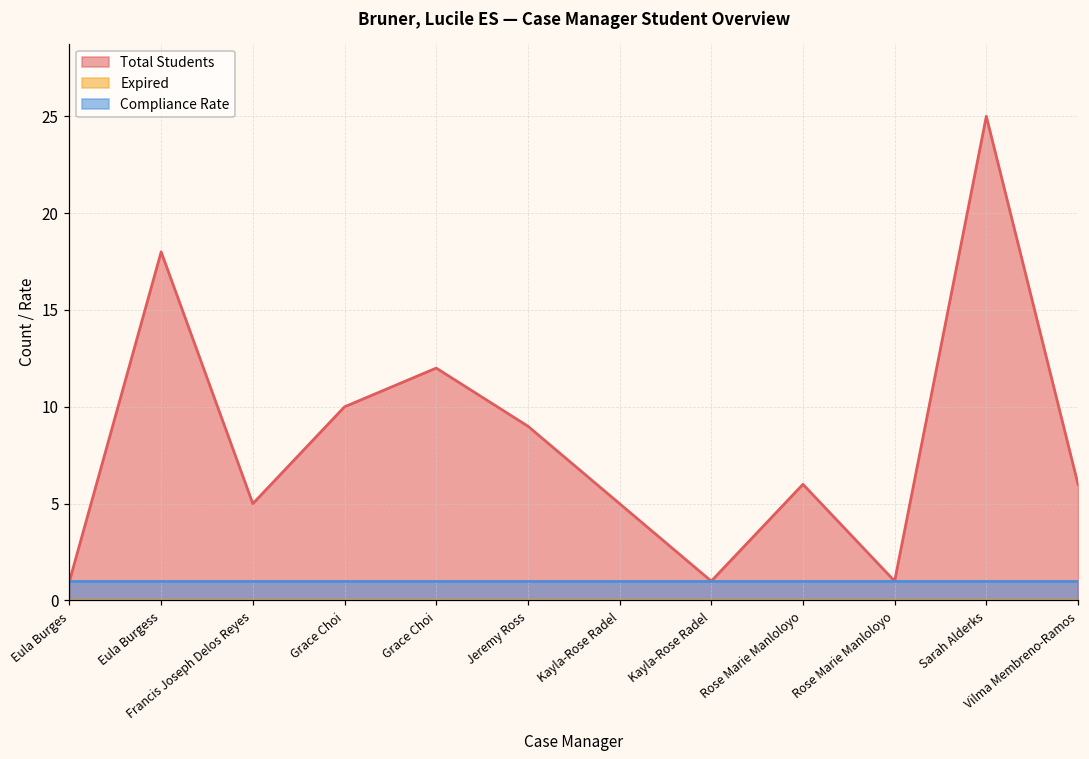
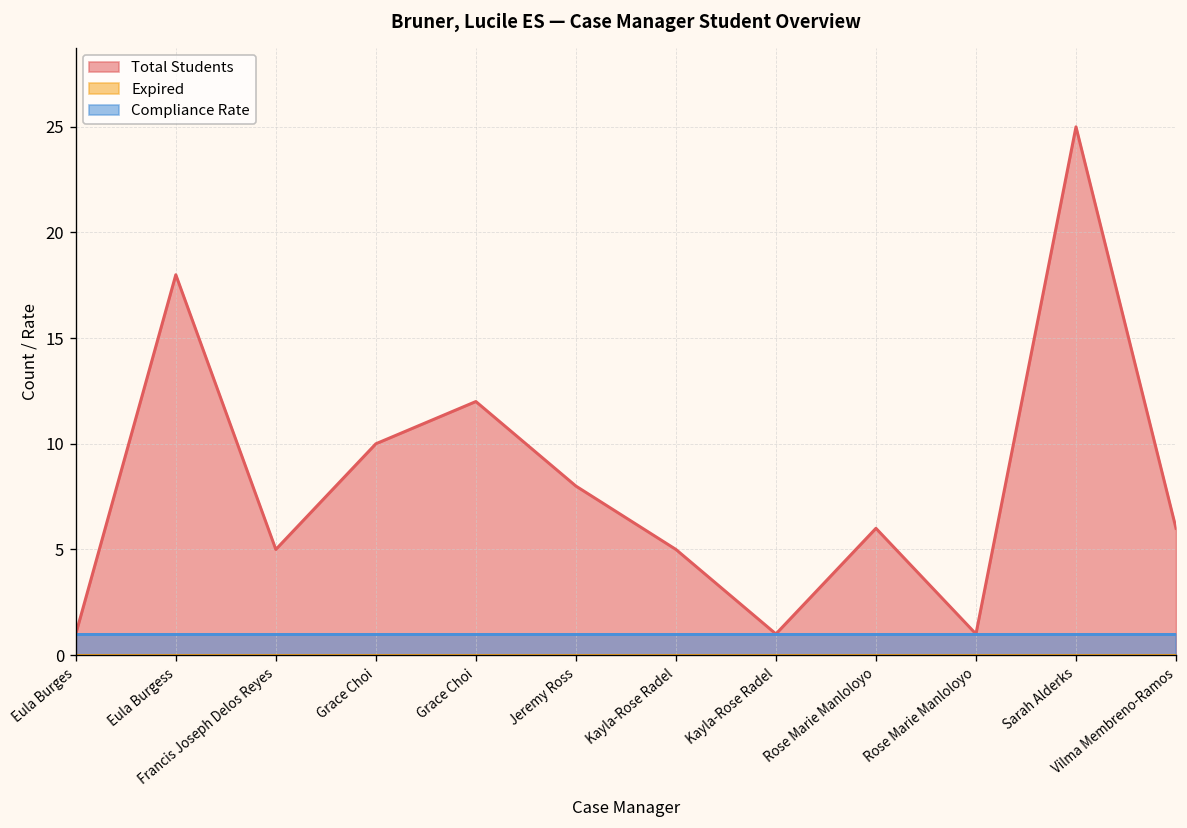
Total Students, Jeremy Ross: 9 -> 8
